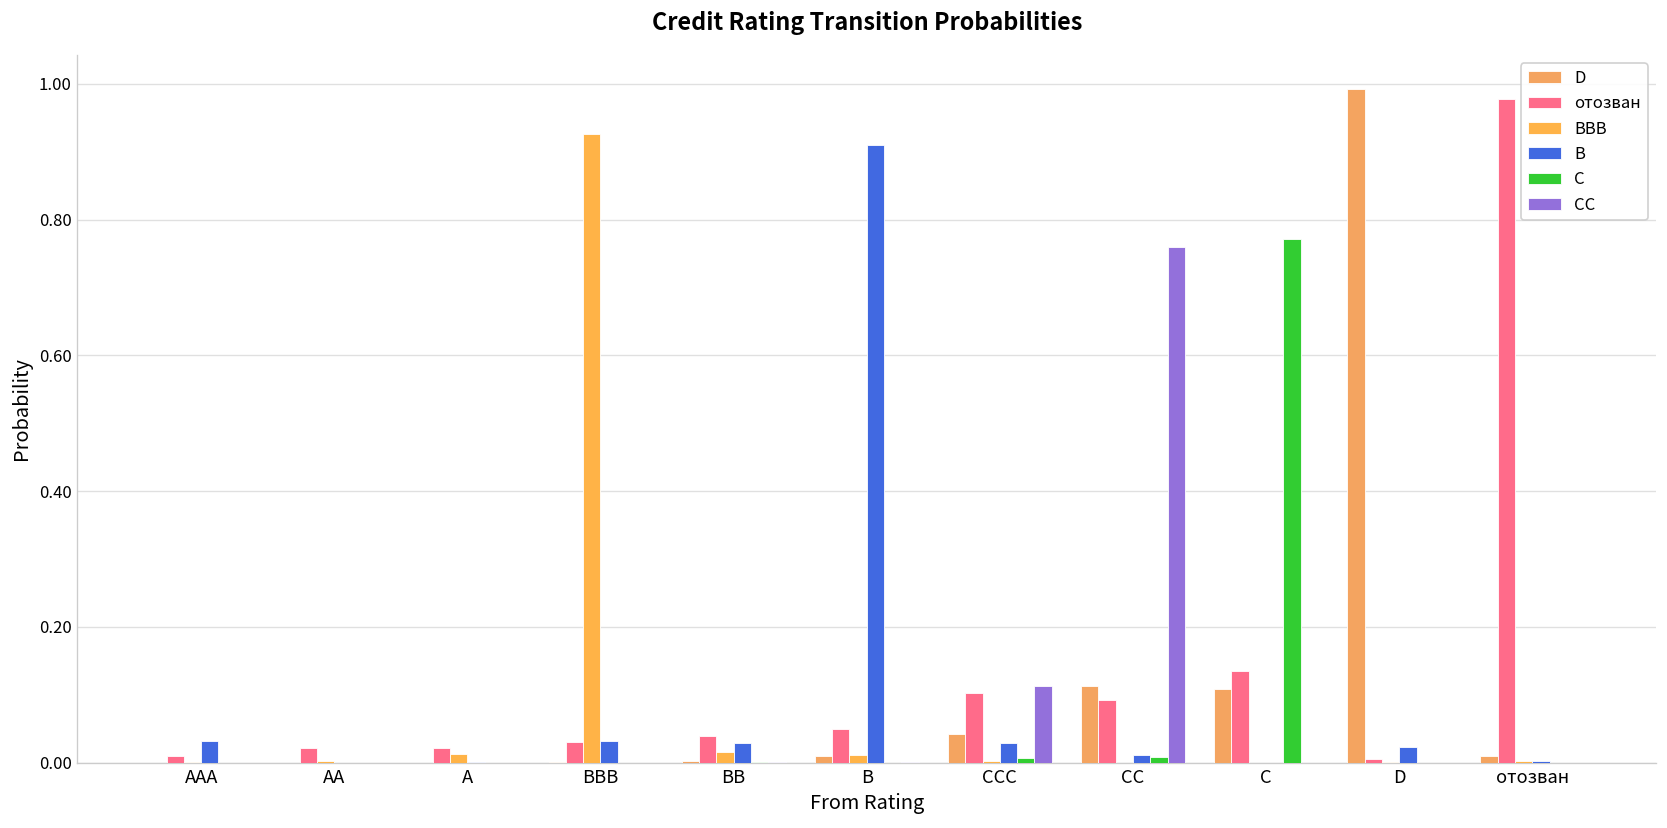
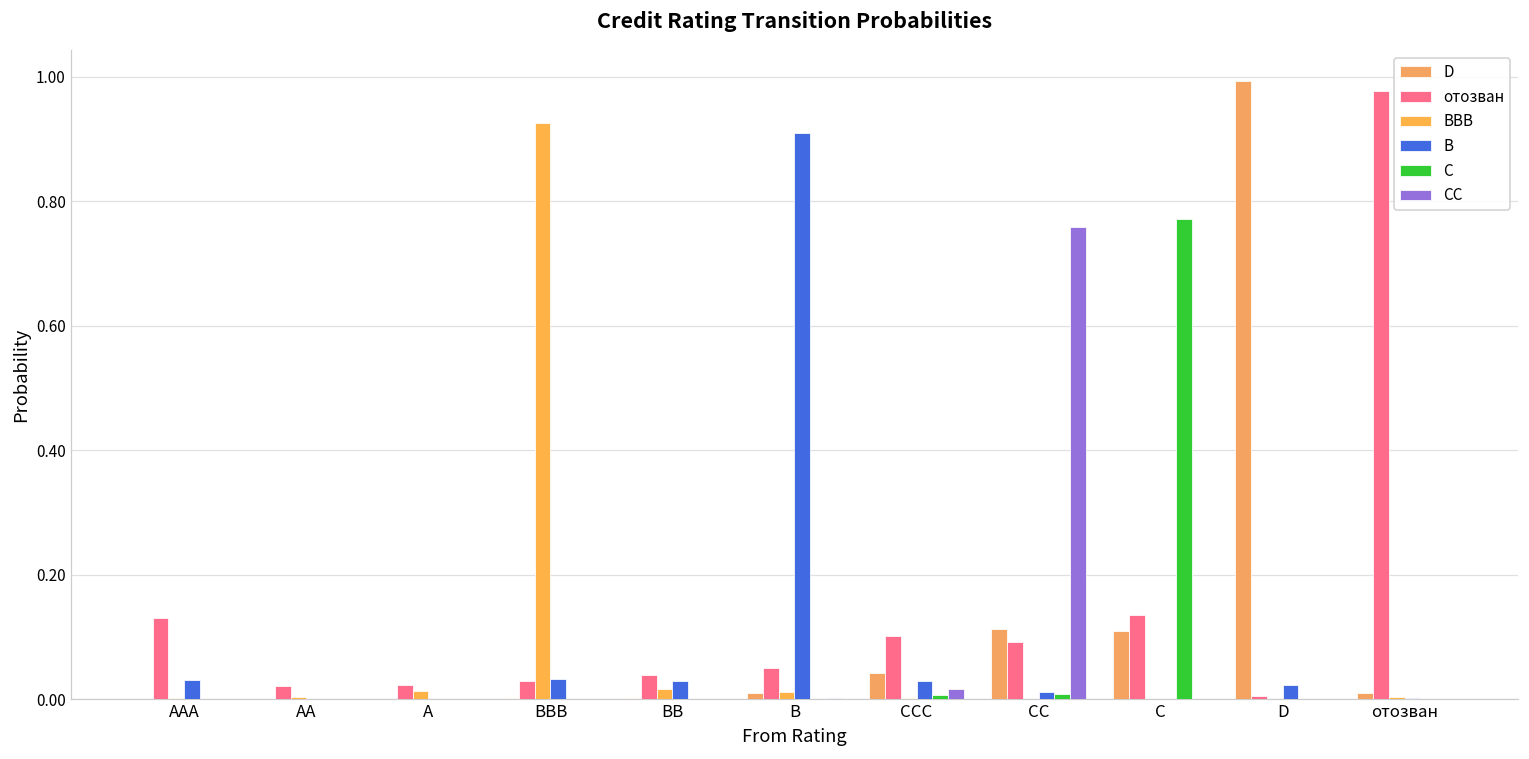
отозван, AAA: 0.01 -> 0.13
CC, CCC: 0.11 -> 0.02
